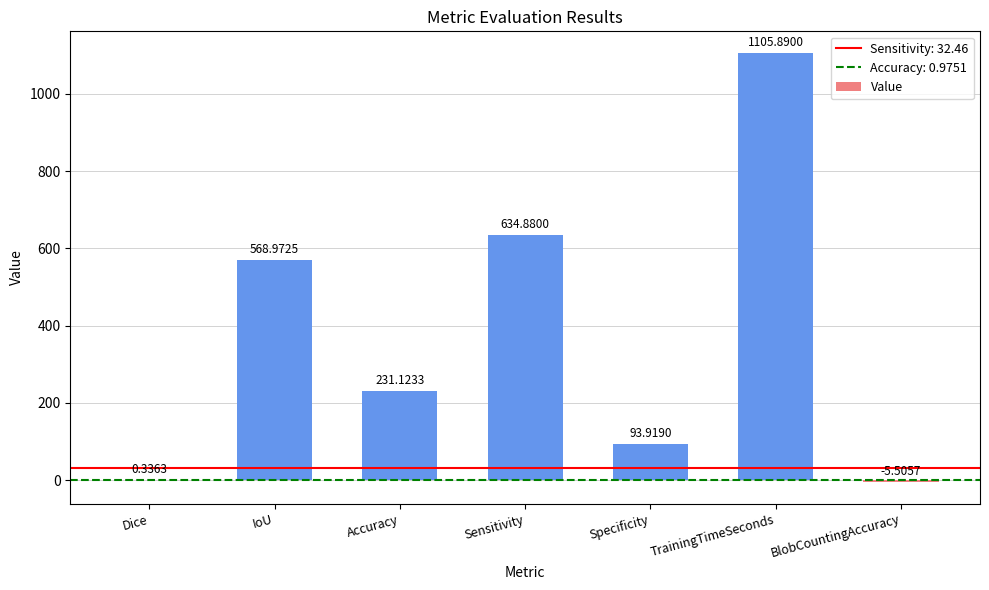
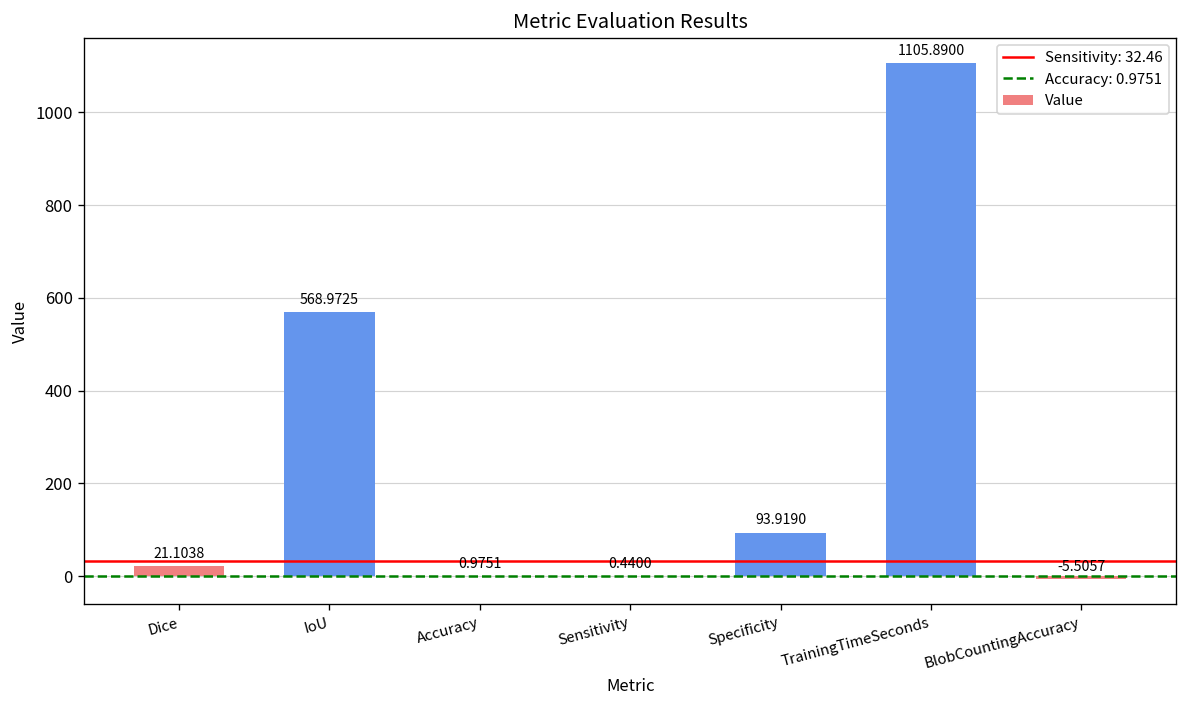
Dice: 0.3363 -> 21.1038
Accuracy: 231.1233 -> 0.9751
Sensitivity: 634.8800 -> 0.4400
